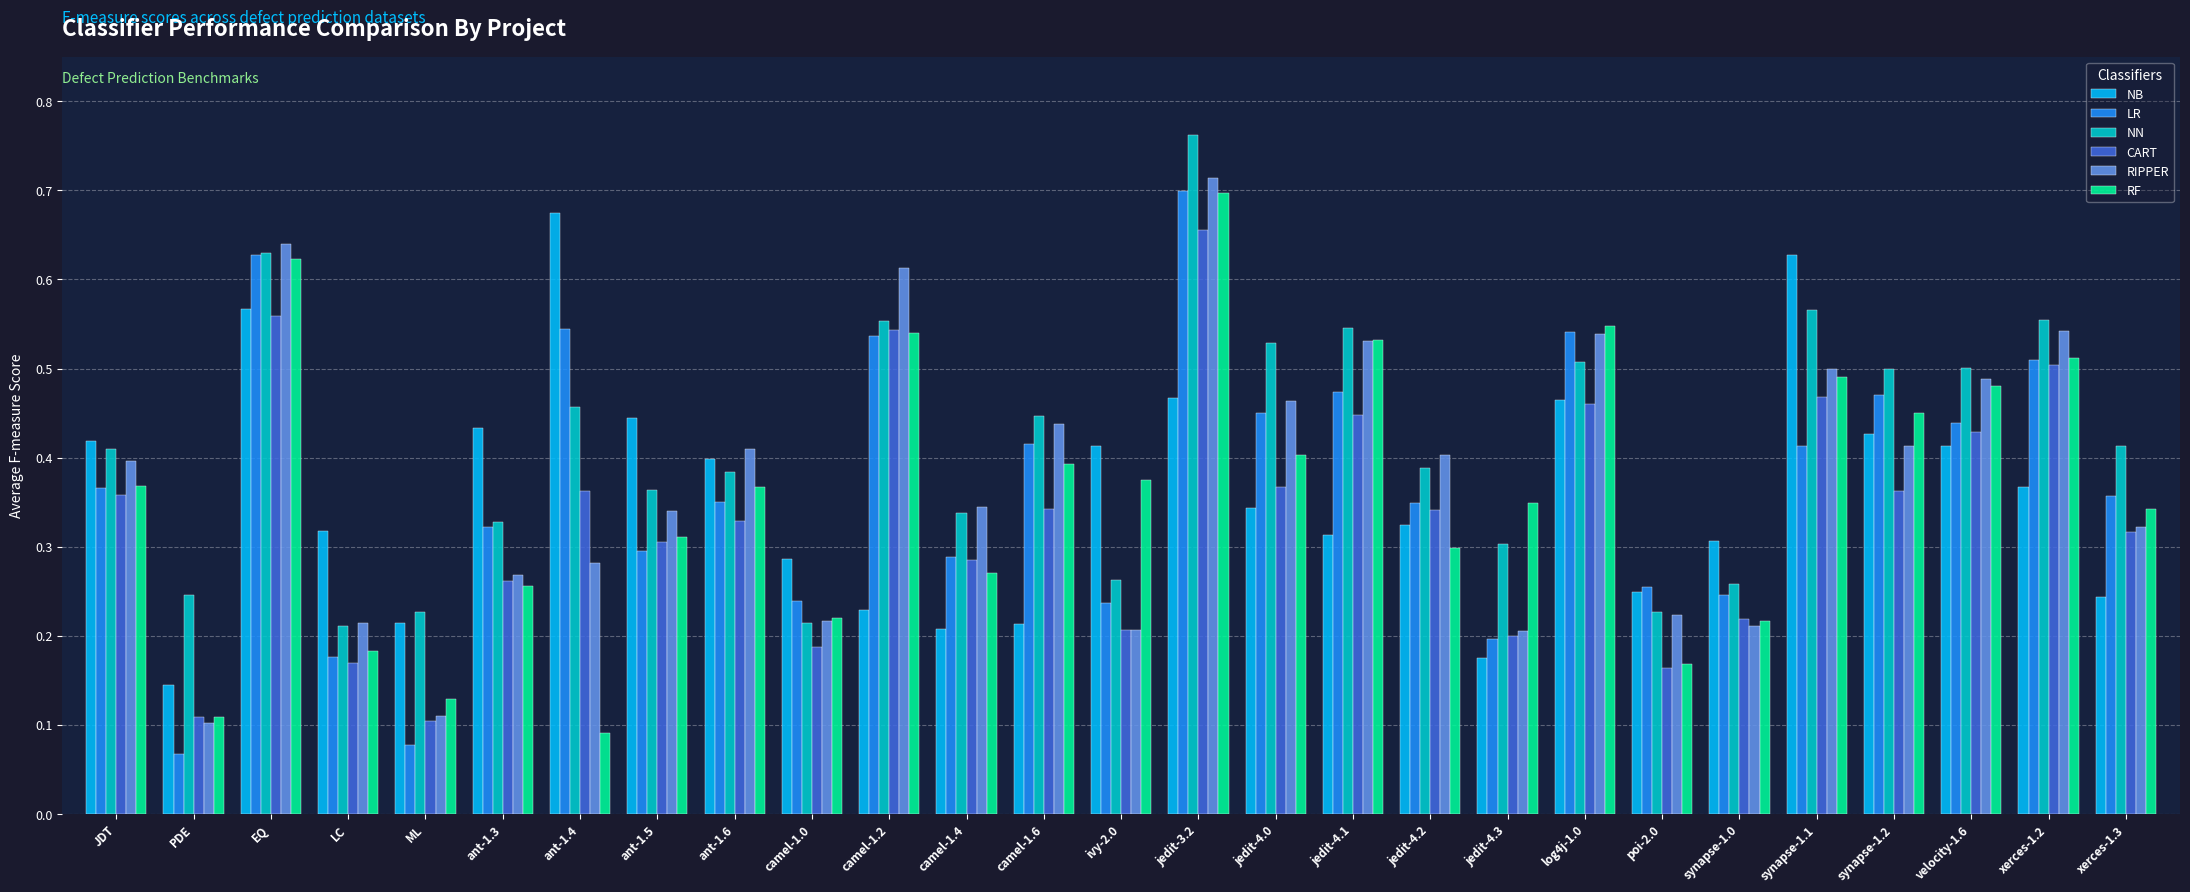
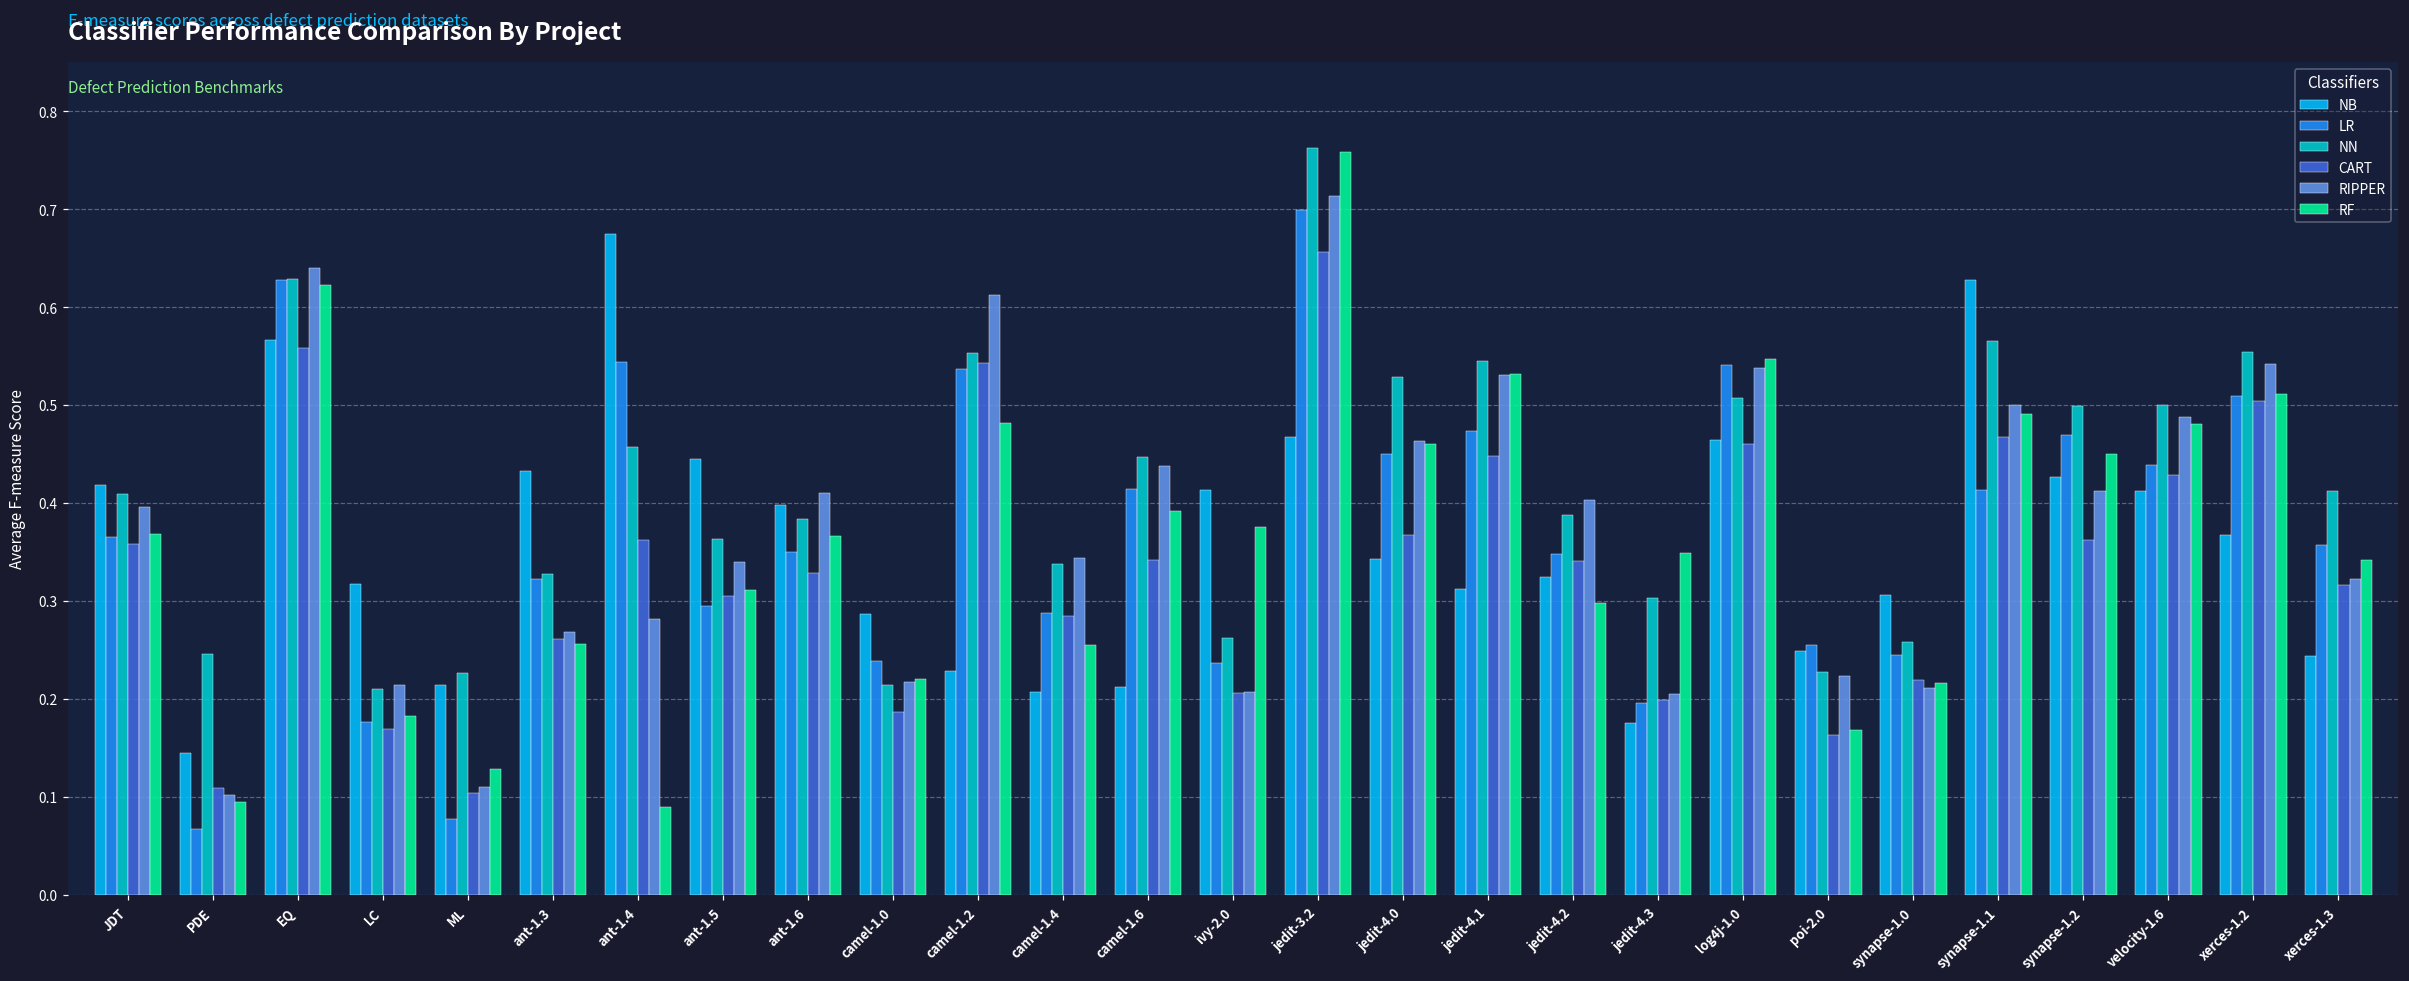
RF, PDE: 0.11 -> 0.10
RF, camel-1.2: 0.54 -> 0.48
RF, camel-1.4: 0.27 -> 0.26
RF, jedit-3.2: 0.70 -> 0.76
RF, jedit-4.0: 0.40 -> 0.46
